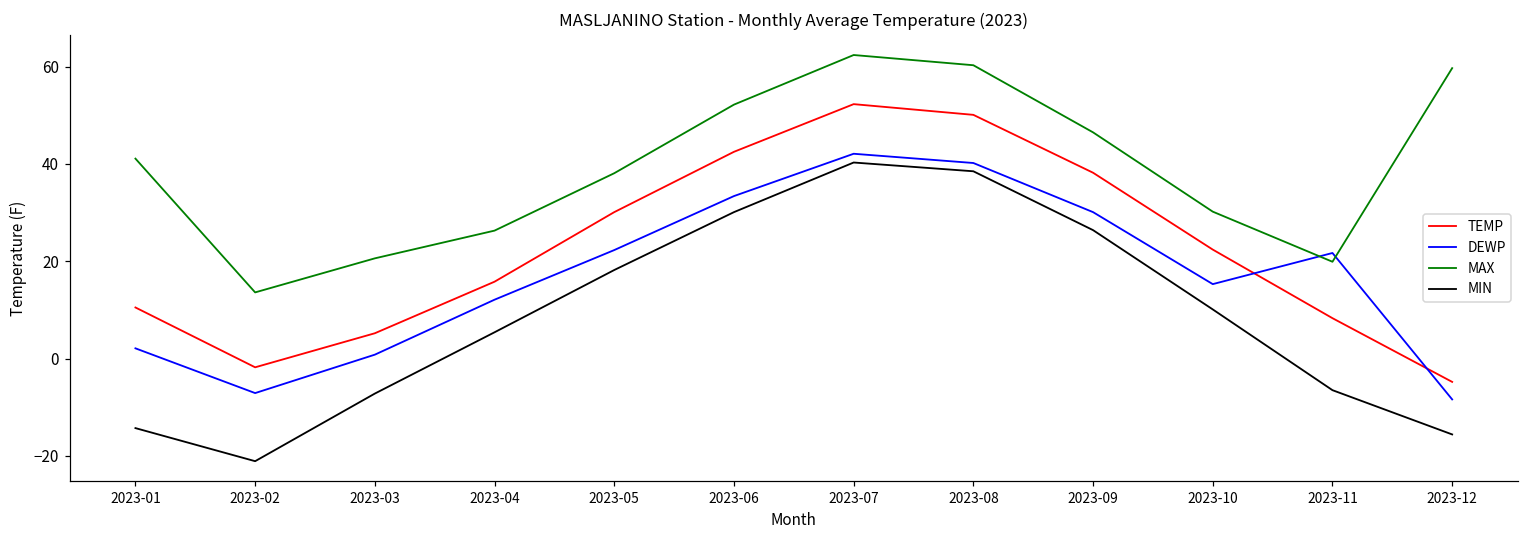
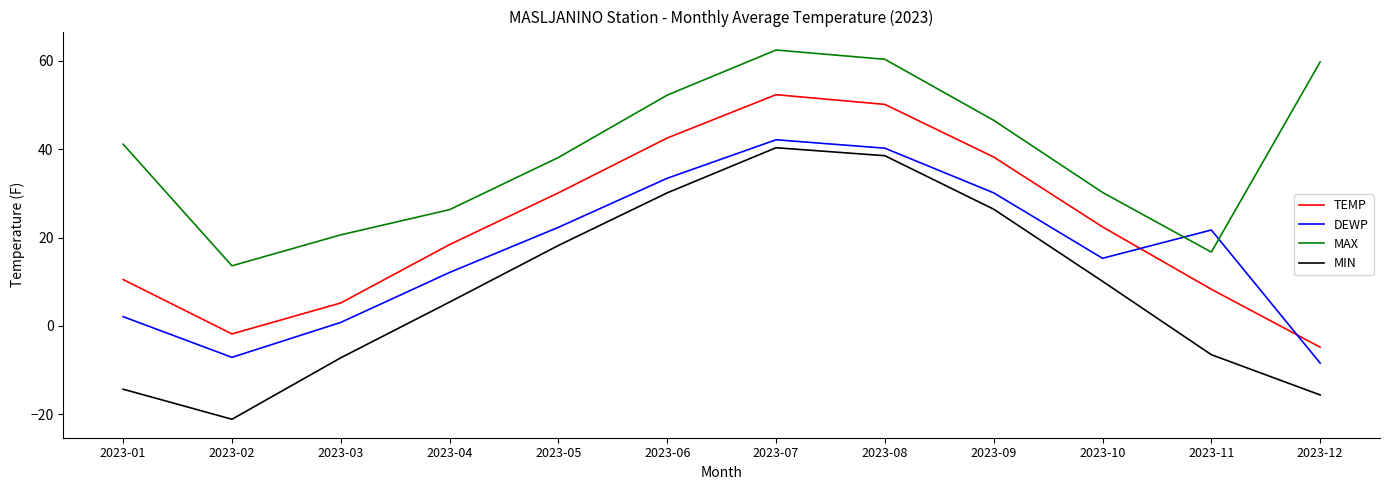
TEMP, 2023-04: 16 -> 18
MAX, 2023-11: 20 -> 17
